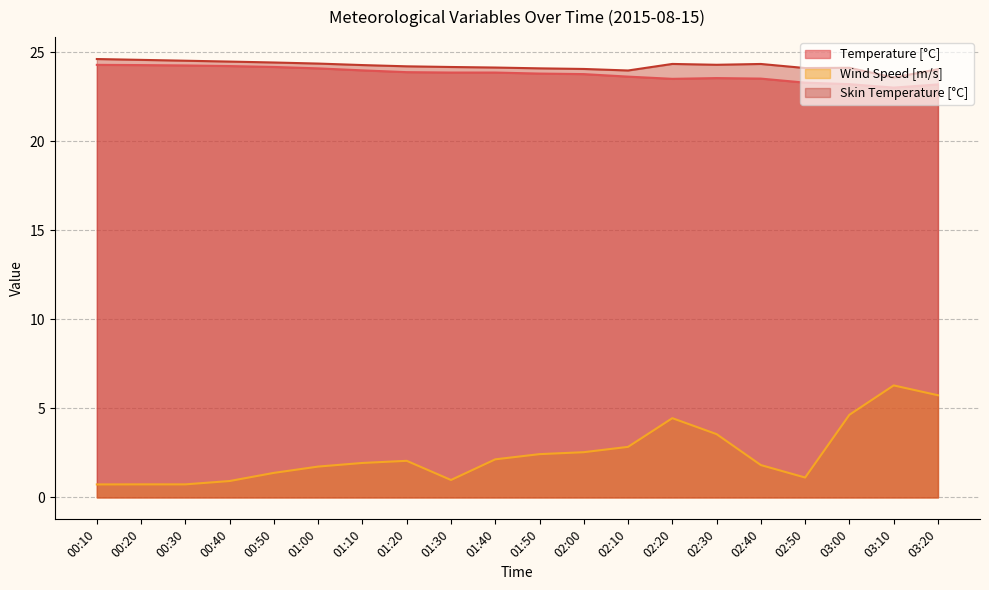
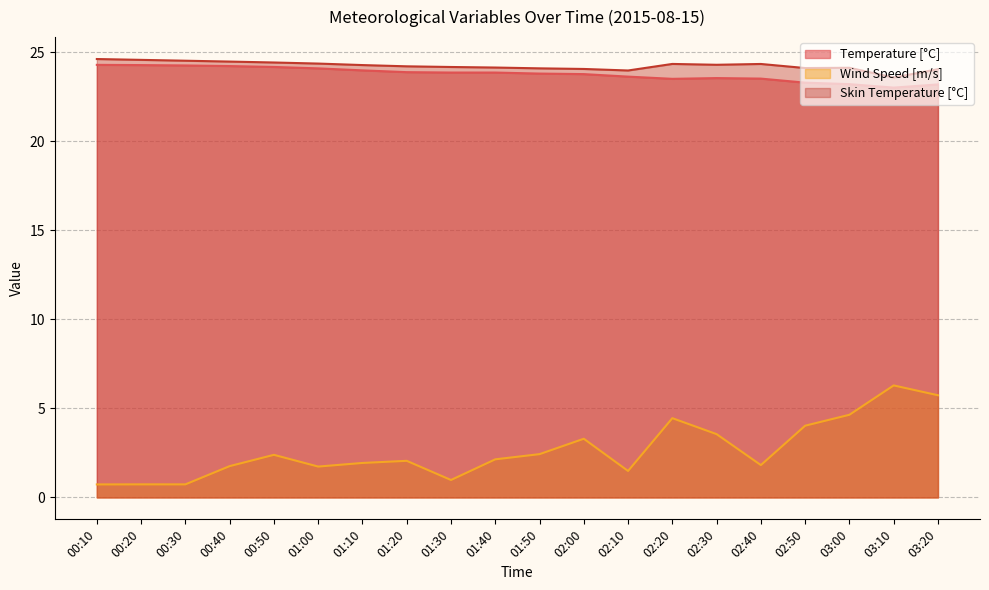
Wind Speed [m/s], 00:40: 0.9 -> 1.8
Wind Speed [m/s], 00:50: 1.4 -> 2.4
Wind Speed [m/s], 02:00: 2.5 -> 3.3
Wind Speed [m/s], 02:10: 2.8 -> 1.5
Wind Speed [m/s], 02:50: 1.1 -> 4.0
